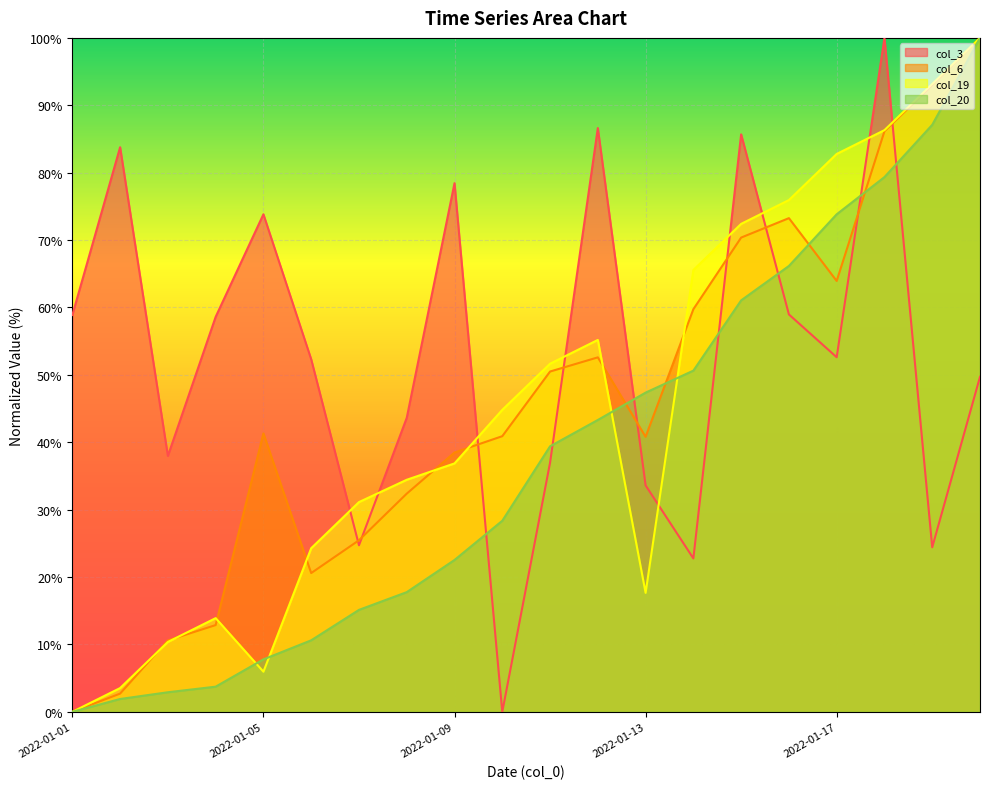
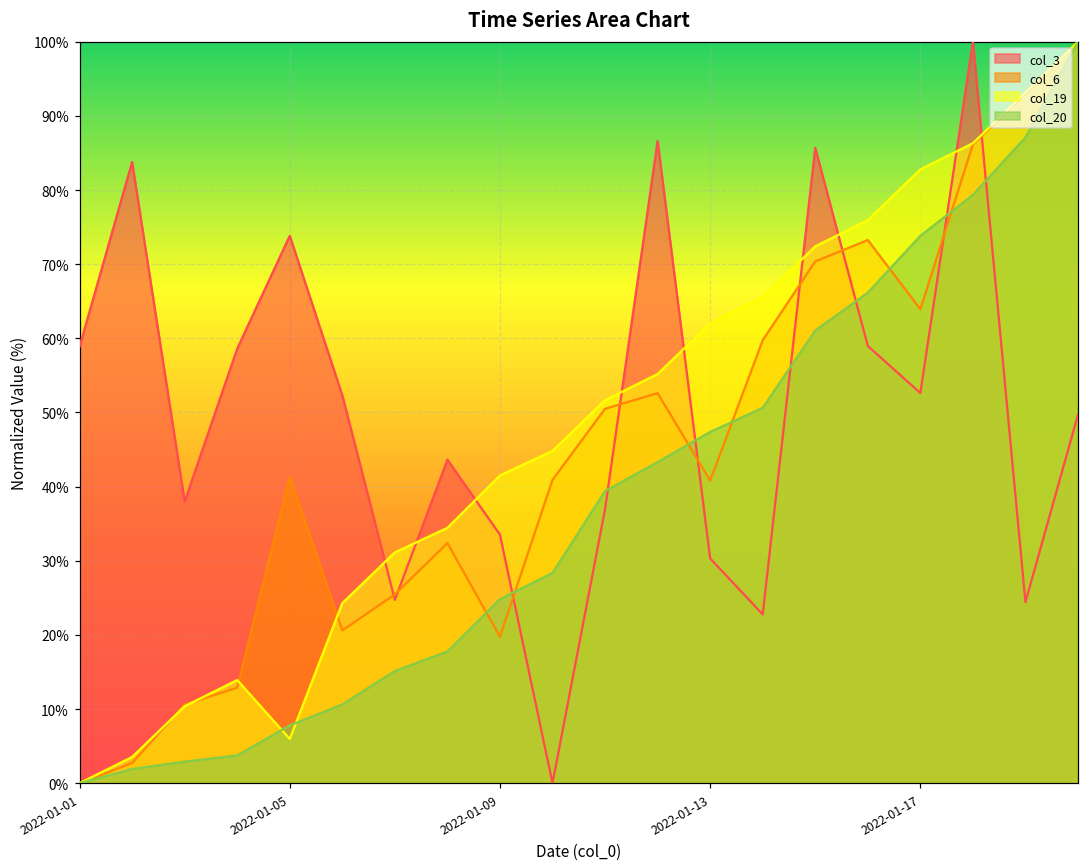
col_3, 2022-01-09: 78% -> 34%
col_6, 2022-01-09: 38% -> 20%
col_19, 2022-01-09: 37% -> 42%
col_20, 2022-01-09: 23% -> 25%
col_3, 2022-01-13: 34% -> 30%
col_19, 2022-01-13: 18% -> 62%
